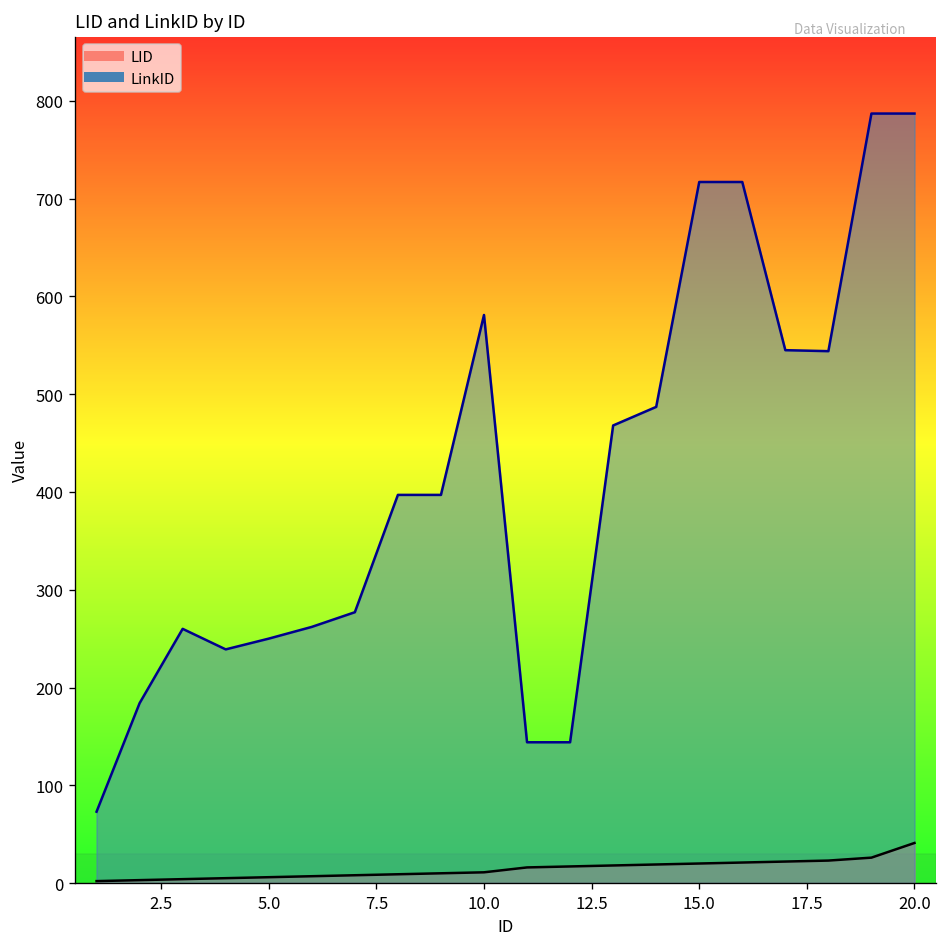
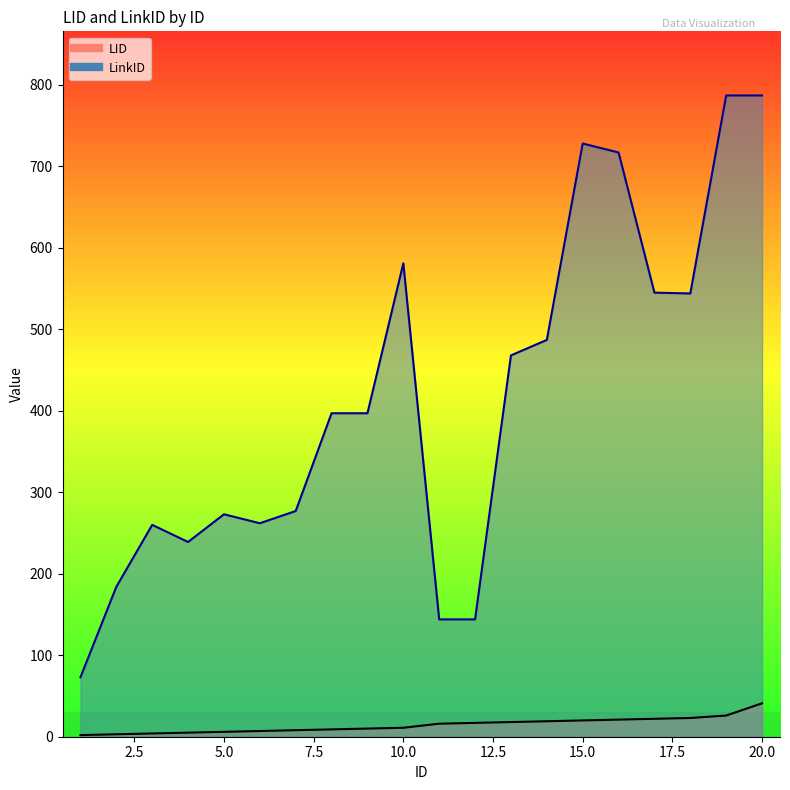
LinkID, 5.0: 250 -> 270
LinkID, 15.0: 720 -> 730
